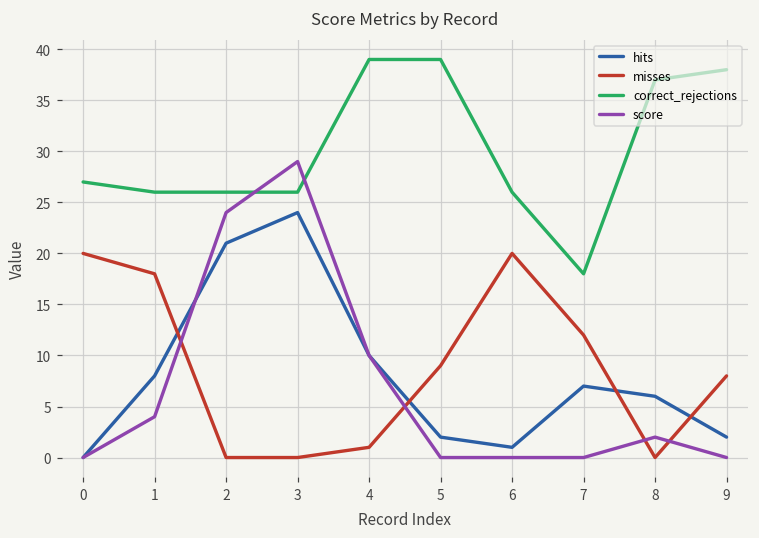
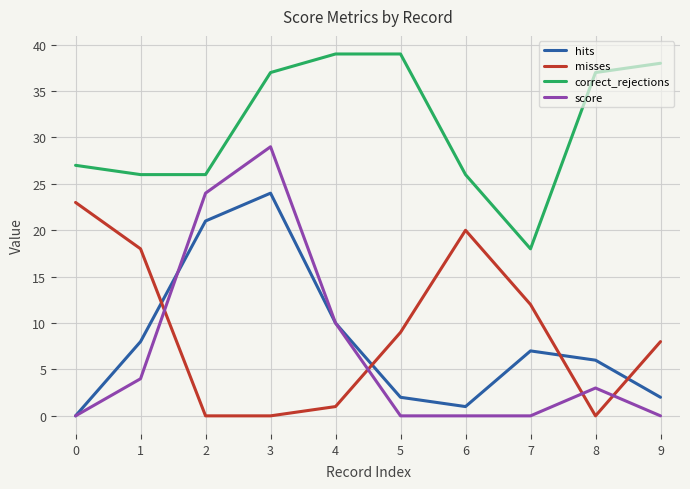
misses, 0: 20 -> 23
correct_rejections, 3: 26 -> 37
score, 8: 2 -> 3
